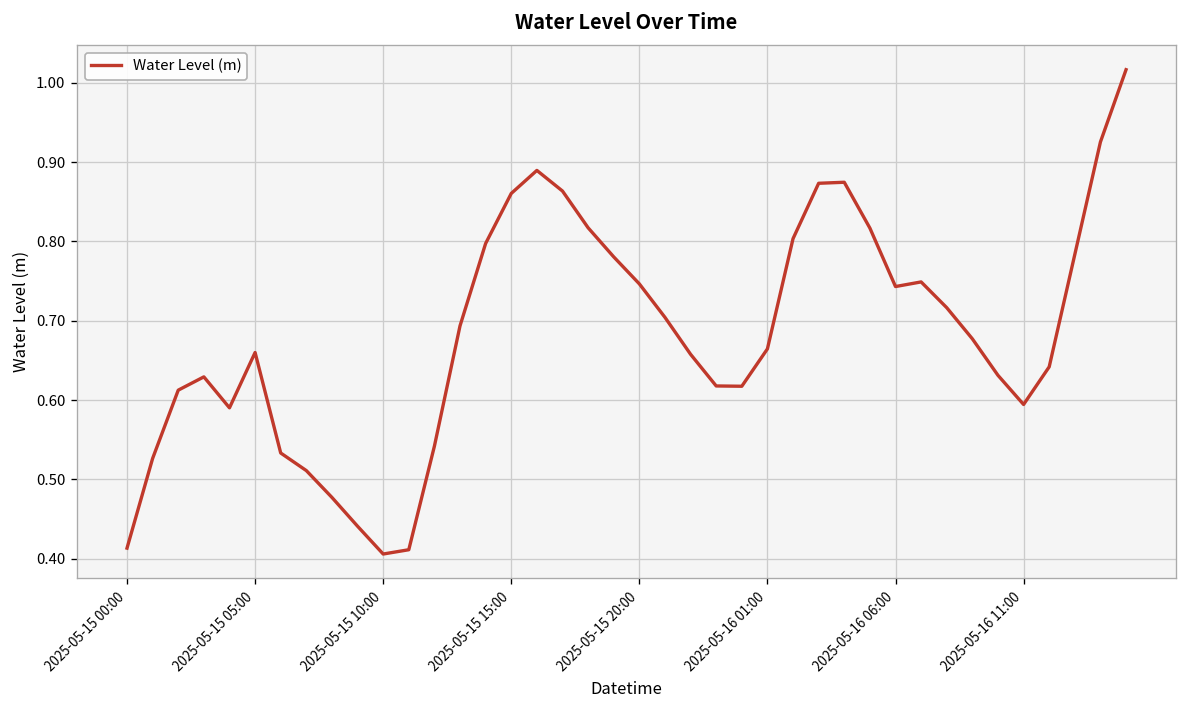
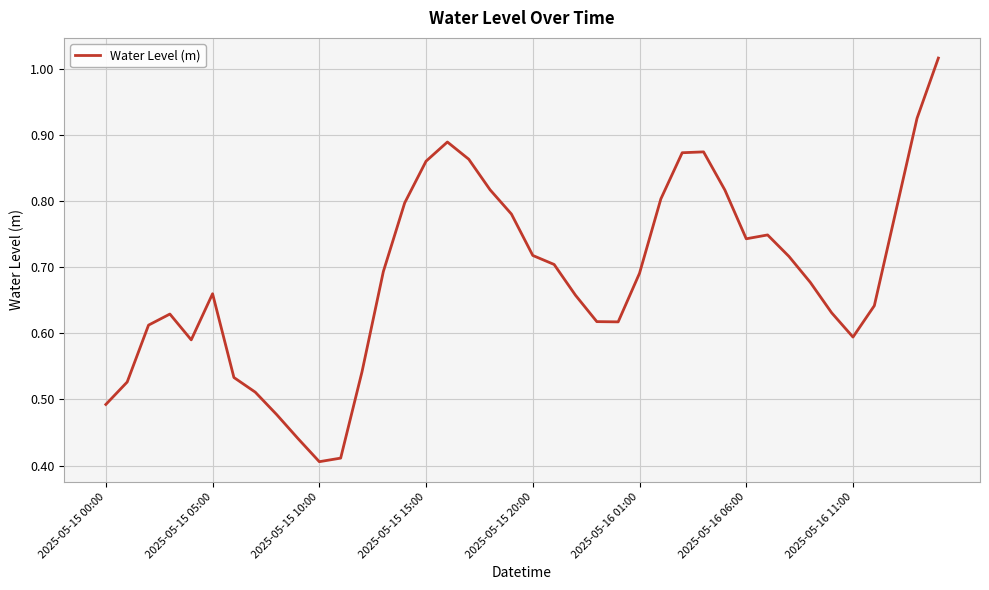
2025-05-15 00:00: 0.41 -> 0.49
2025-05-15 20:00: 0.75 -> 0.72
2025-05-16 01:00: 0.66 -> 0.69
